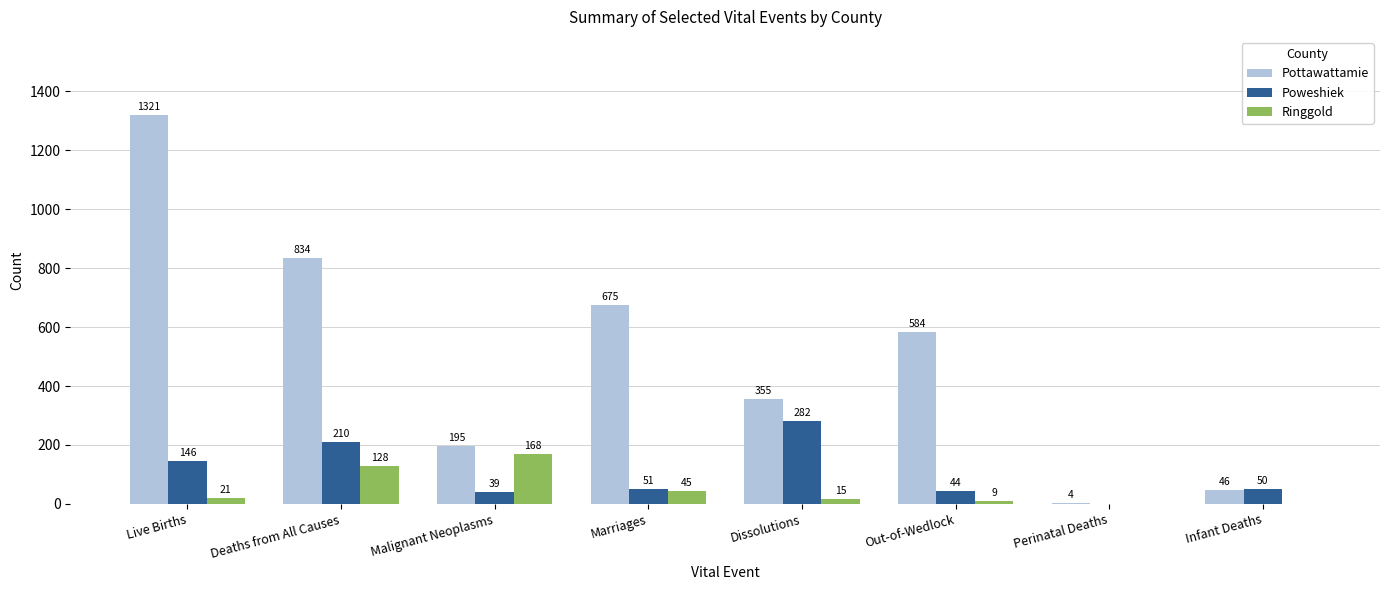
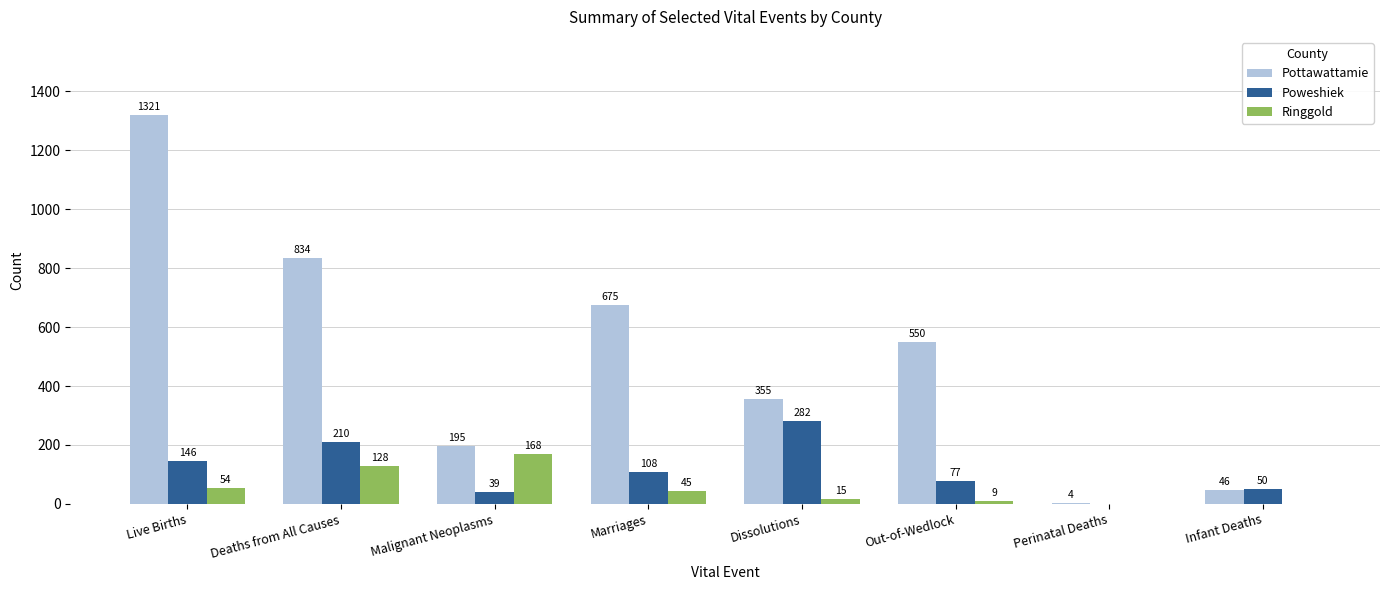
Ringgold, Live Births: 21 -> 54
Poweshiek, Marriages: 51 -> 108
Pottawattamie, Out-of-Wedlock: 584 -> 550
Poweshiek, Out-of-Wedlock: 44 -> 77
